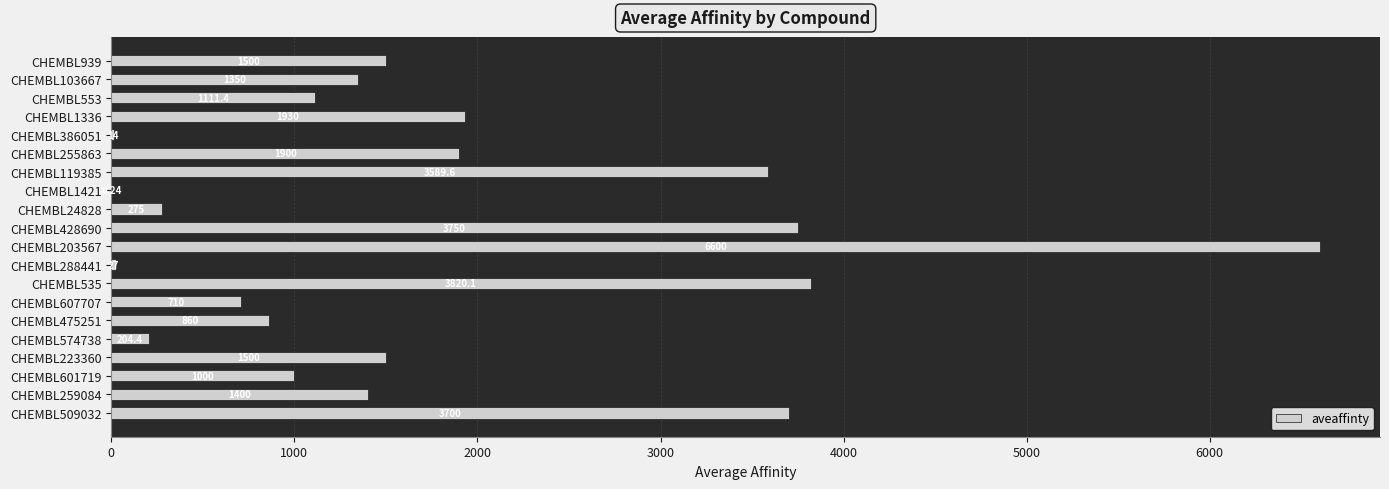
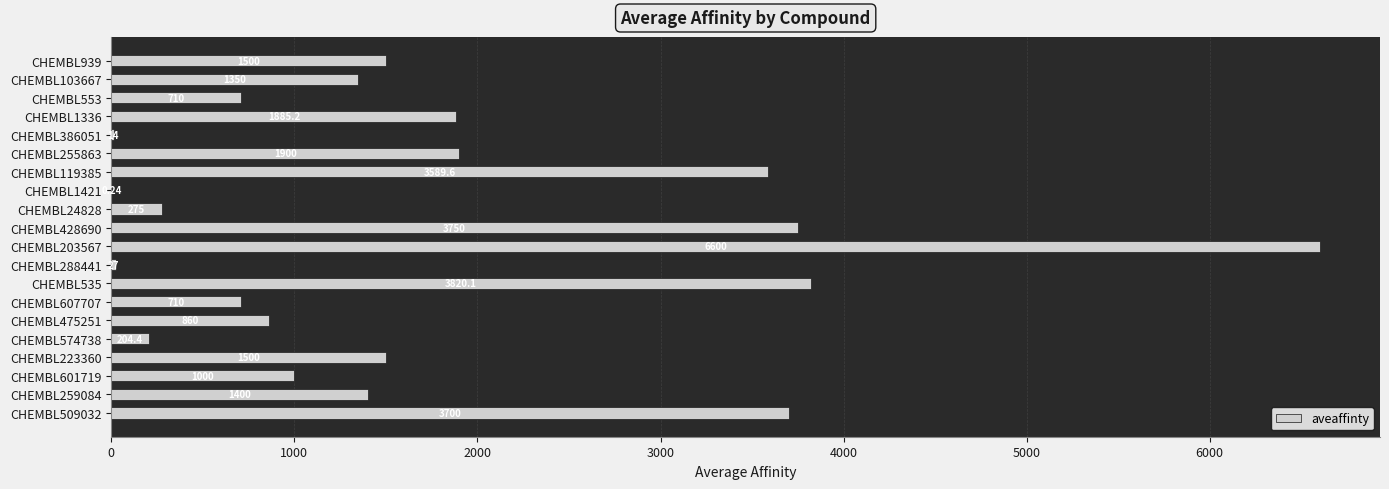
CHEMBL553: 1110 -> 710
CHEMBL1336: 1930 -> 1890
